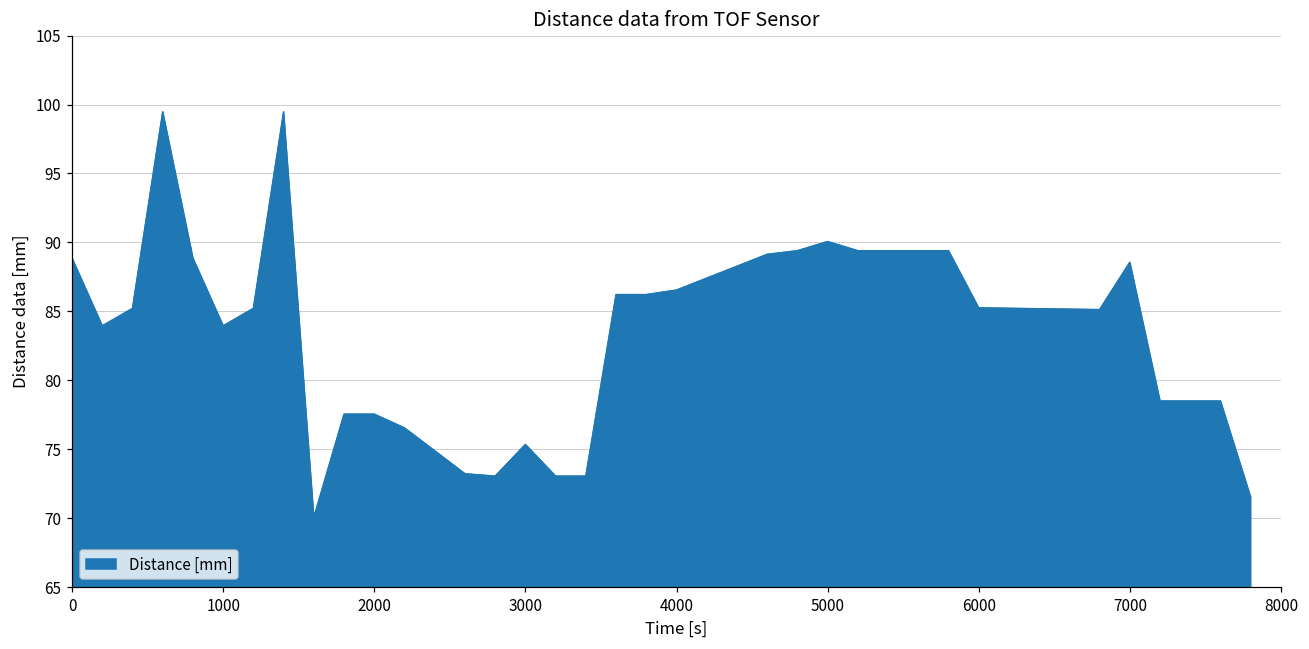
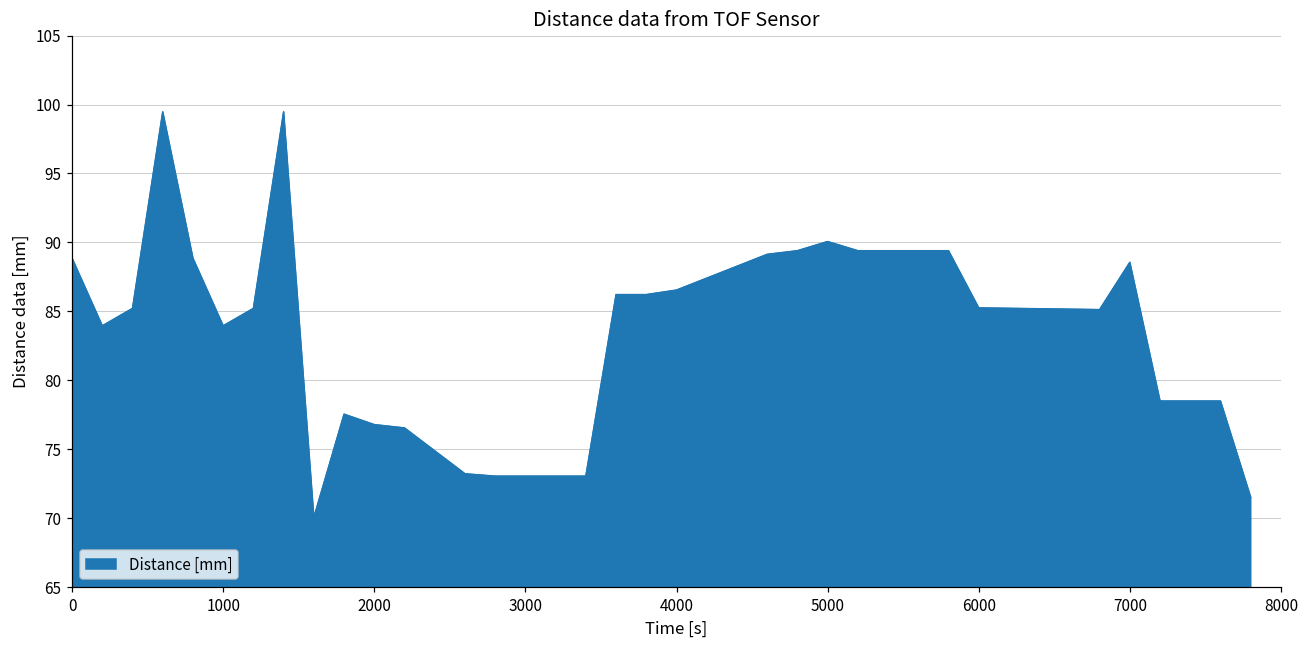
2000: 77.5 -> 76.8
3000: 75.3 -> 73.0
